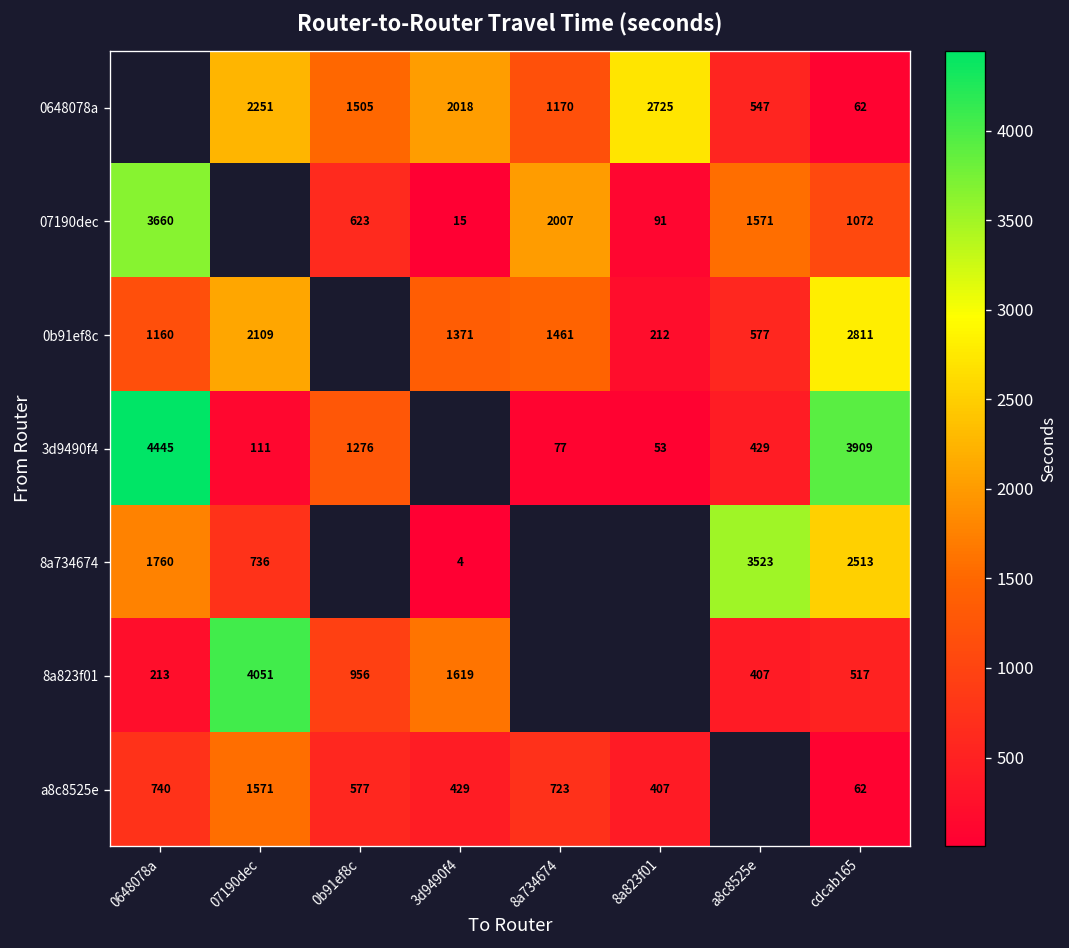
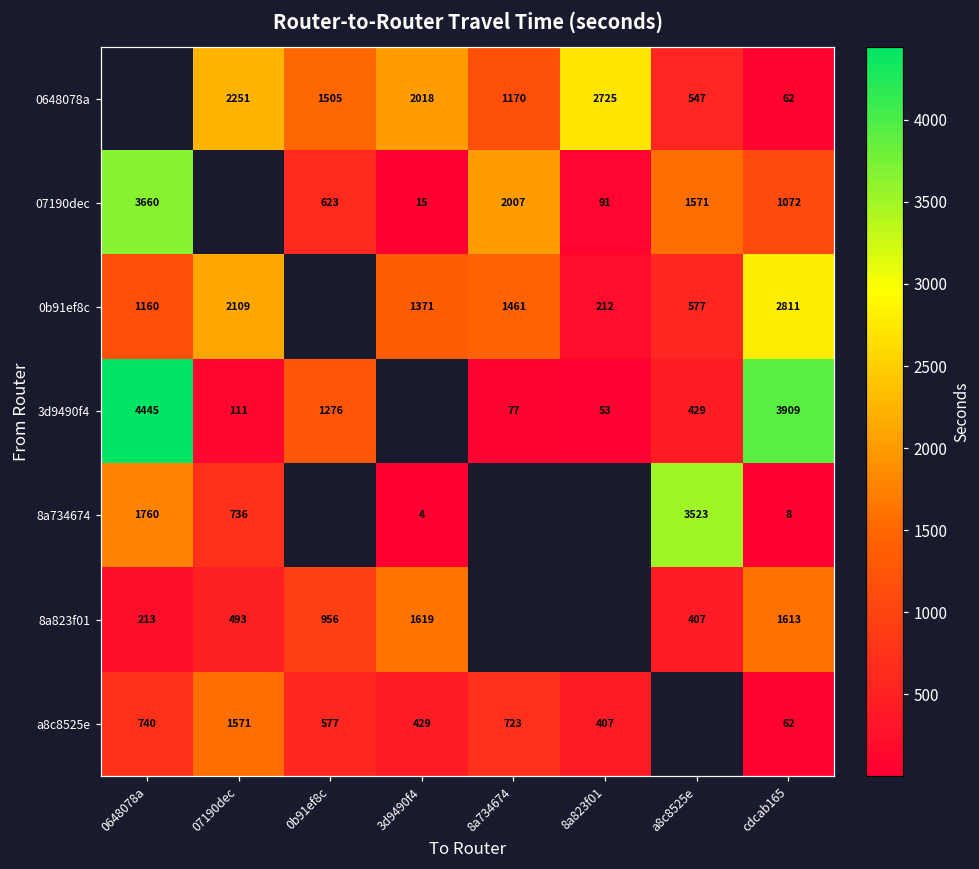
8a734674, cdcab165: 2513 -> 8
8a823f01, 07190dec: 4051 -> 493
8a823f01, cdcab165: 517 -> 1613
